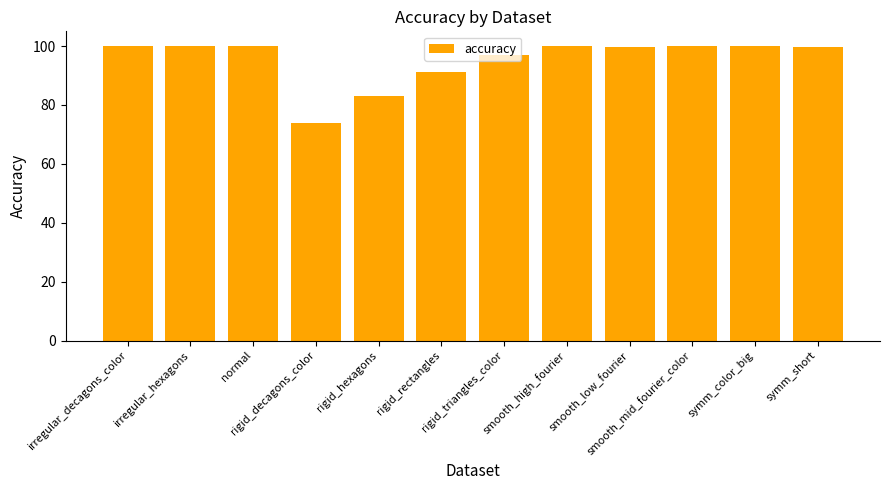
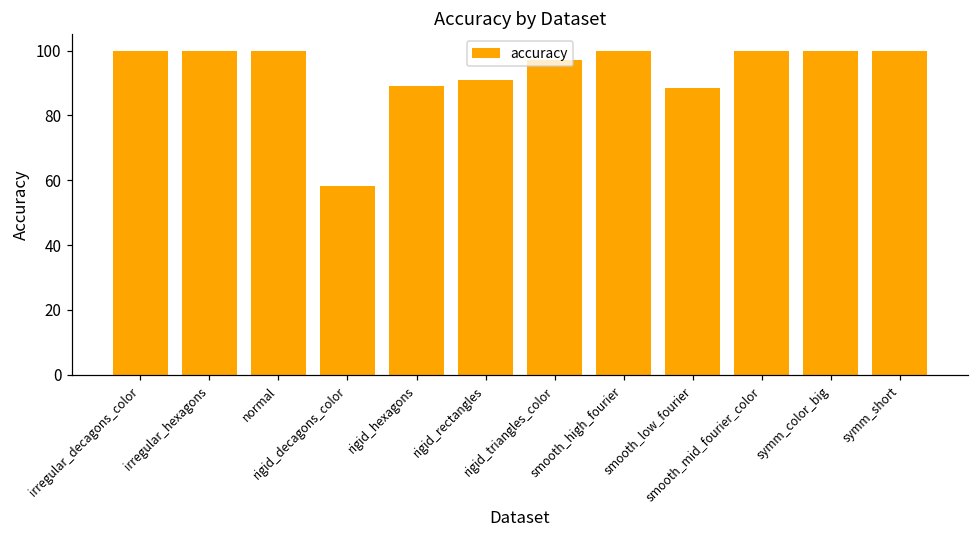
rigid_decagons_color: 74 -> 58
rigid_hexagons: 83 -> 89
smooth_low_fourier: 100 -> 88
